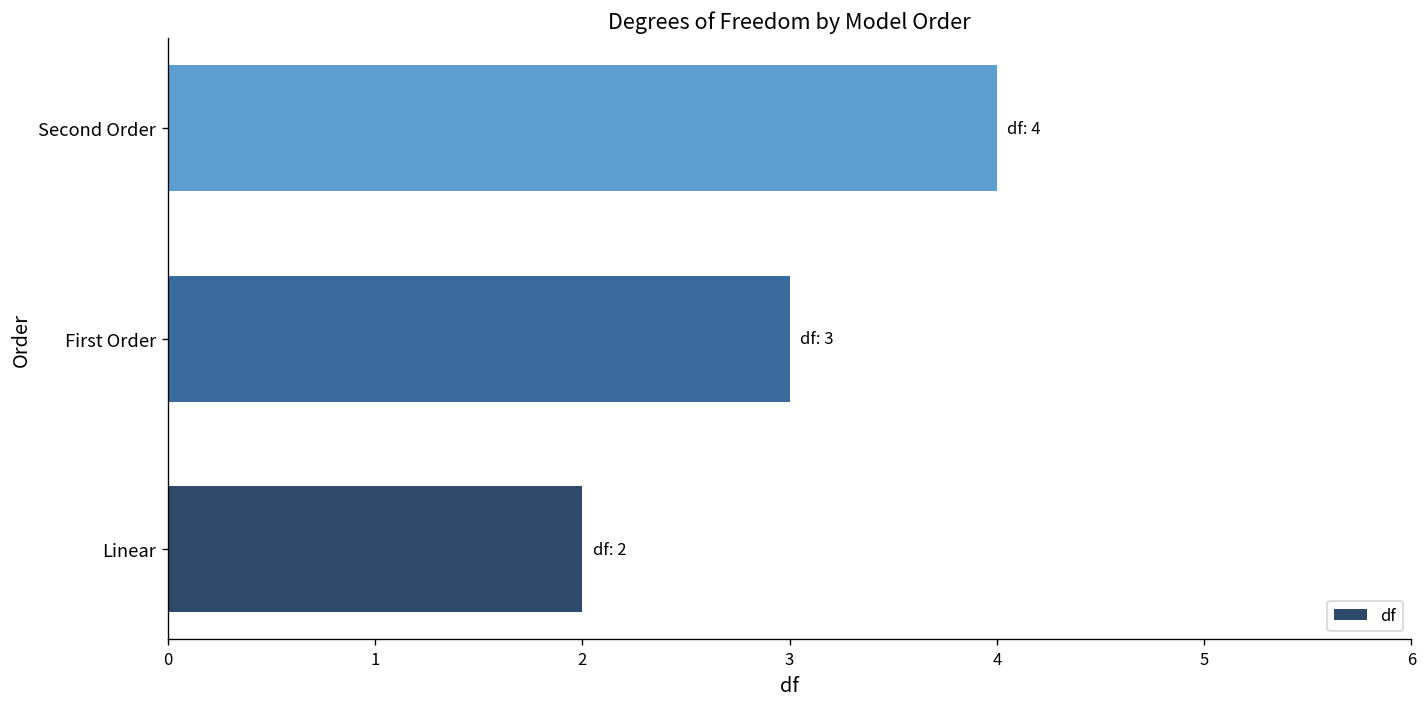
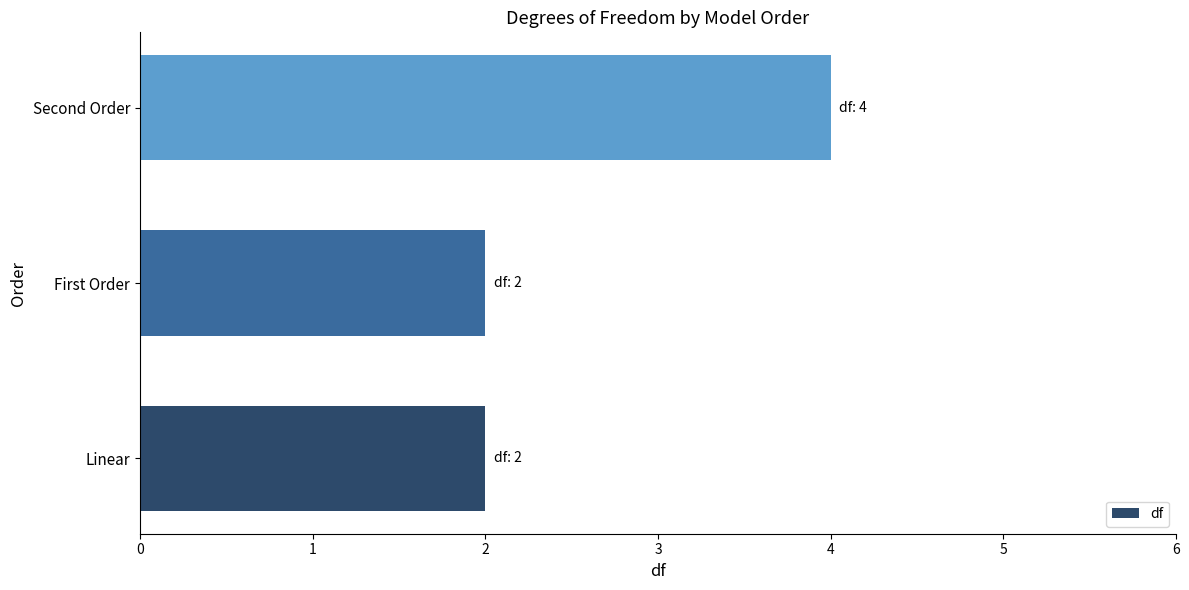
First Order: 3 -> 2
